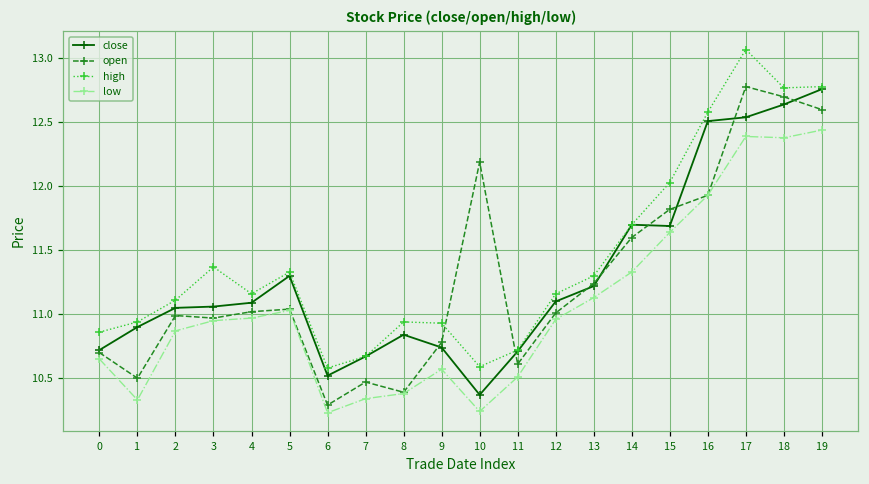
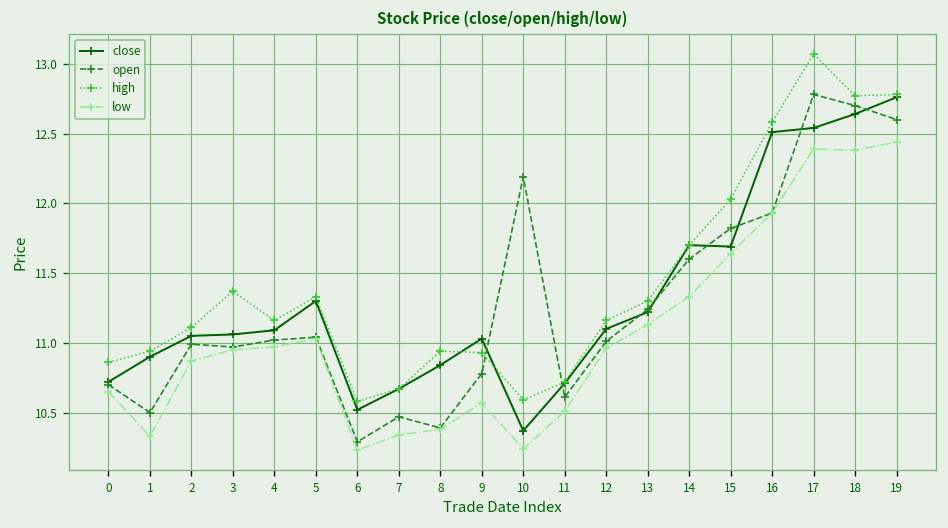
close, 9: 10.74 -> 11.03
